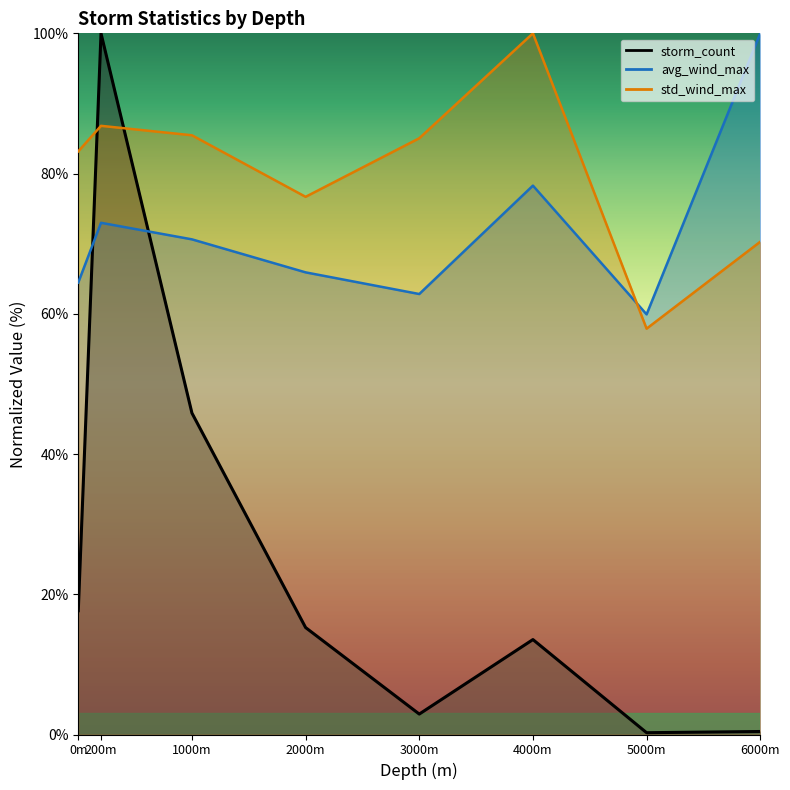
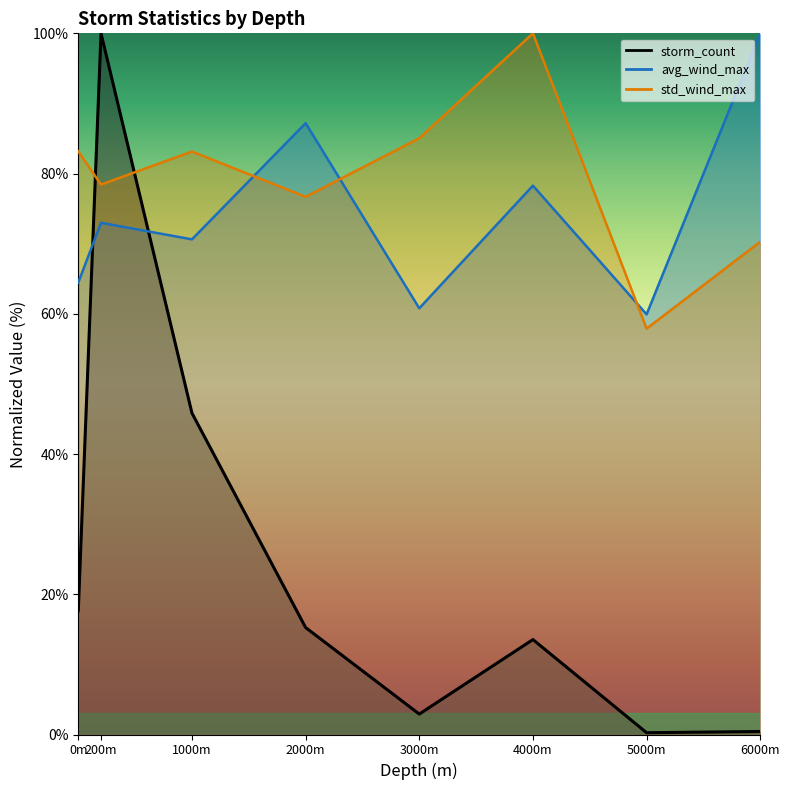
std_wind_max, 200m: 87% -> 78%
std_wind_max, 1000m: 85% -> 83%
avg_wind_max, 2000m: 66% -> 87%
avg_wind_max, 3000m: 63% -> 61%
